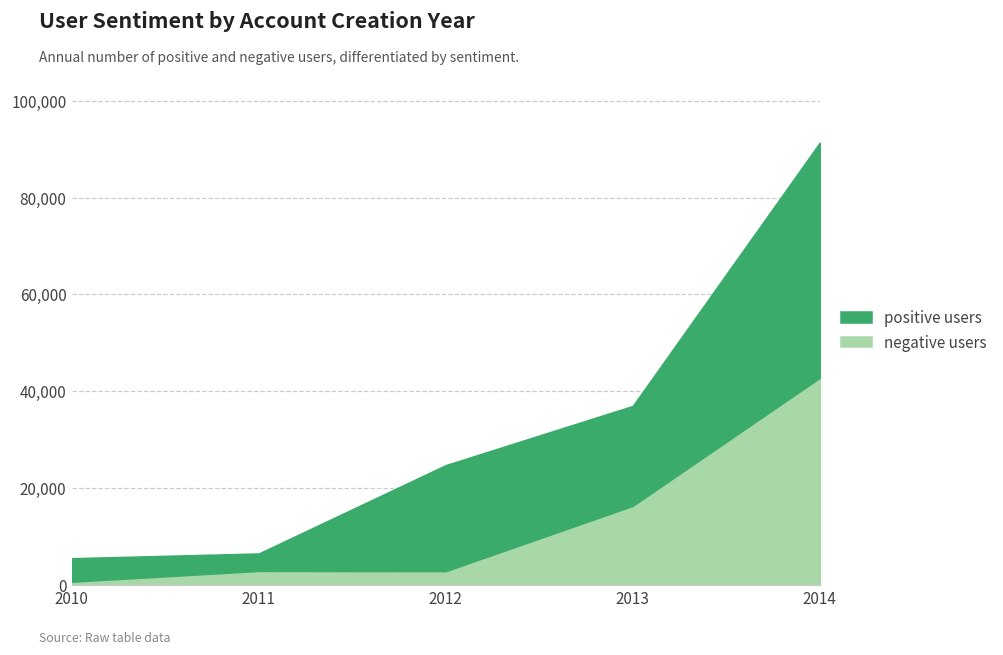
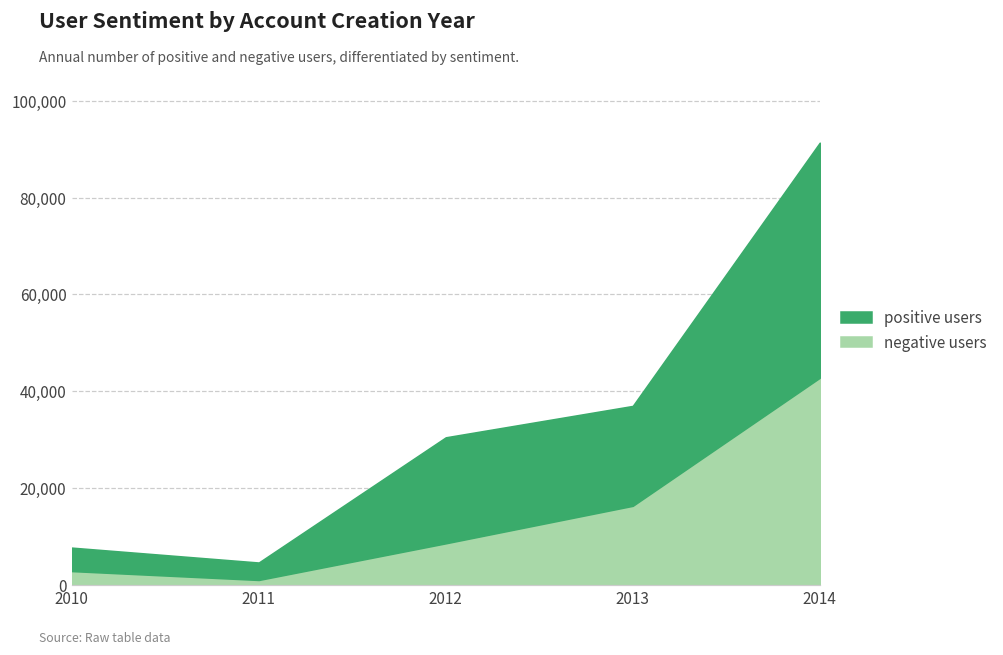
negative users, 2010: 1,000 -> 3,000
negative users, 2011: 3,000 -> 1,000
negative users, 2012: 3,000 -> 9,000
